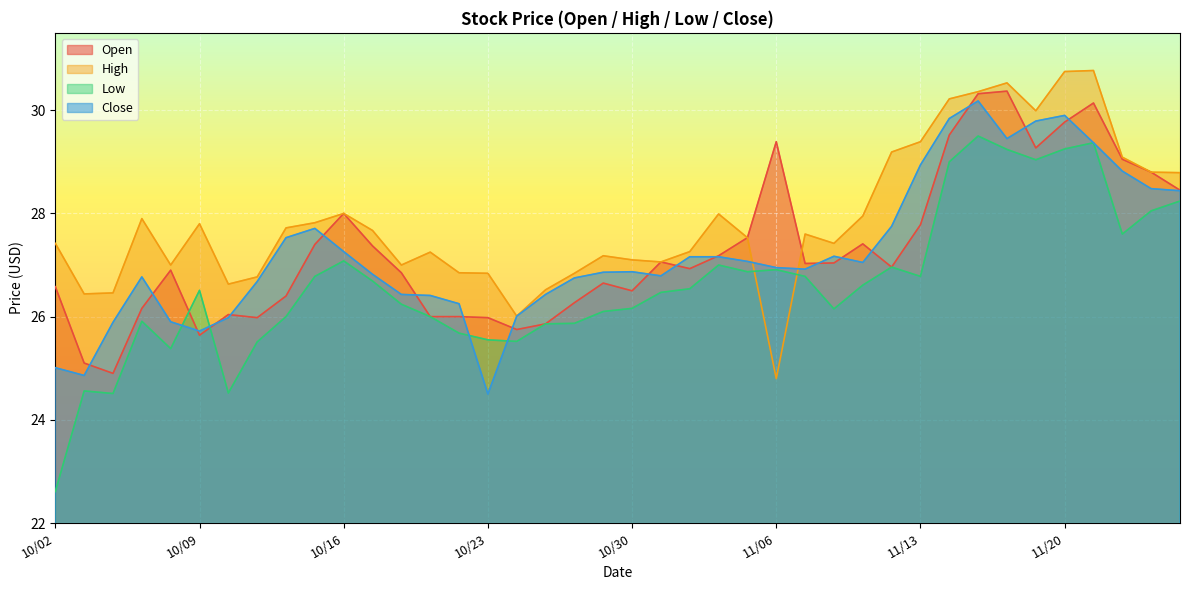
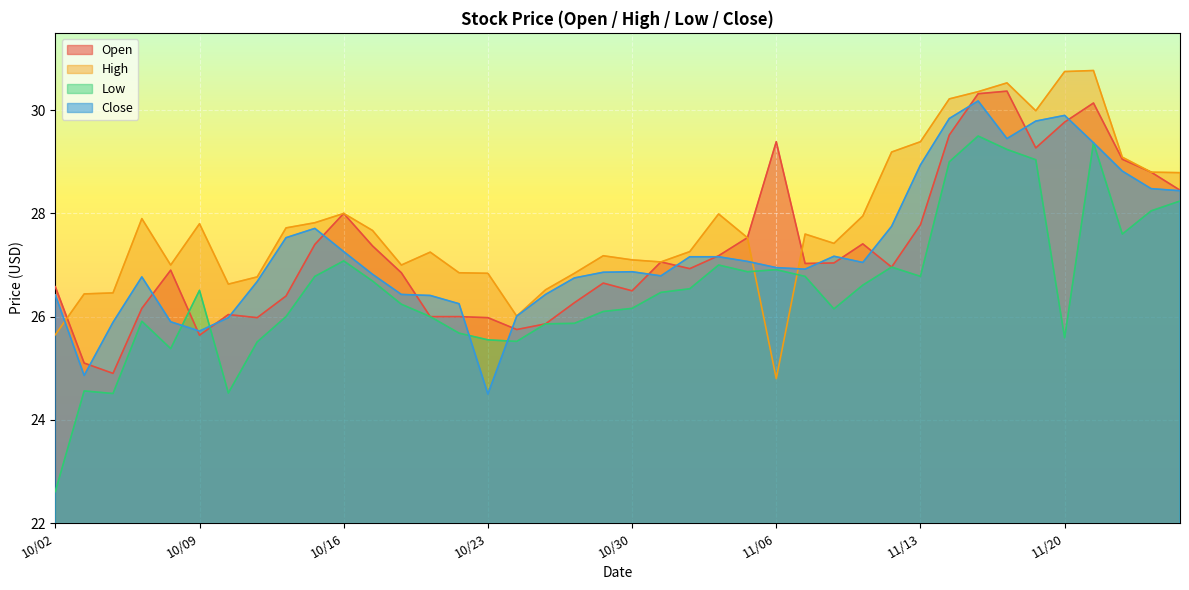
High, 10/02: 27.4 -> 25.7
Close, 10/02: 25.0 -> 26.4
Low, 11/20: 29.3 -> 25.6
